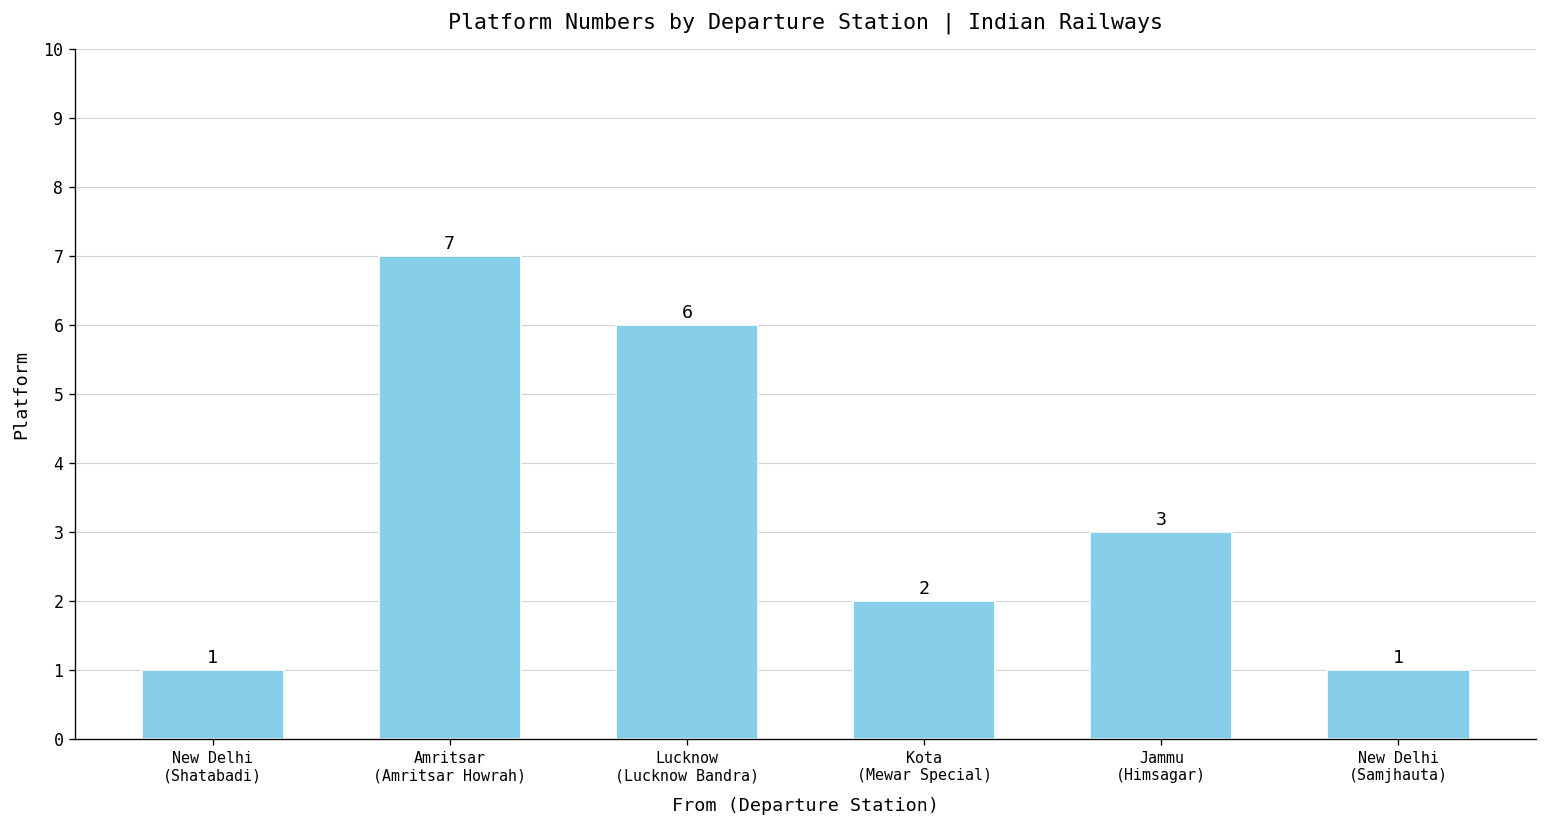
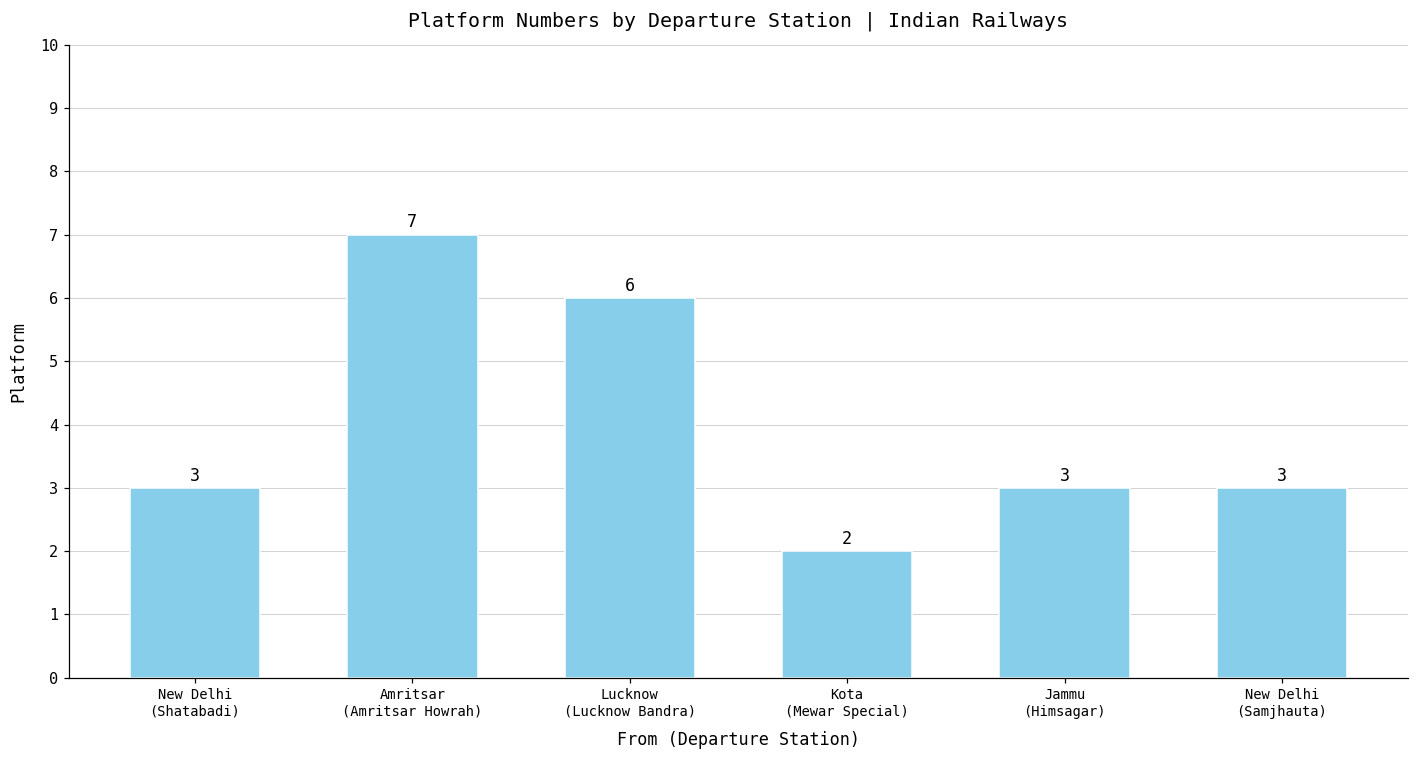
New Delhi (Shatabadi): 1 -> 3
New Delhi (Samjhauta): 1 -> 3
